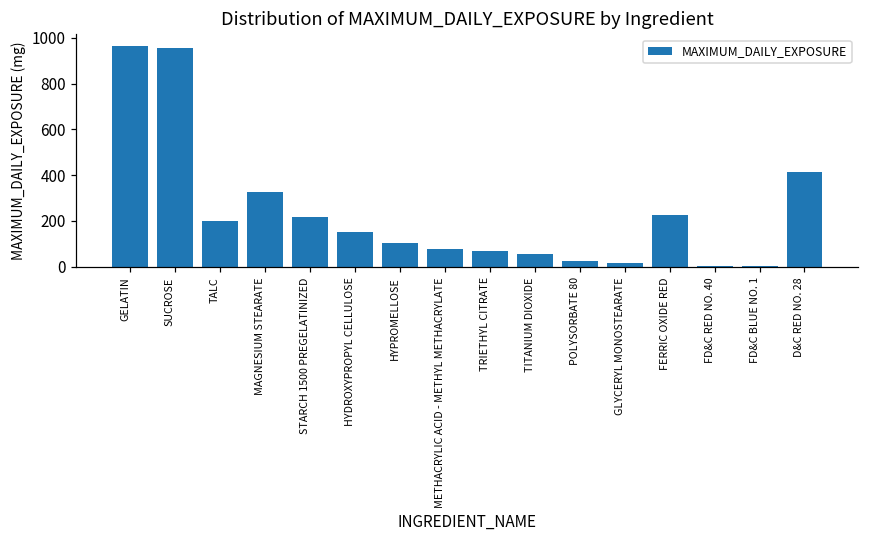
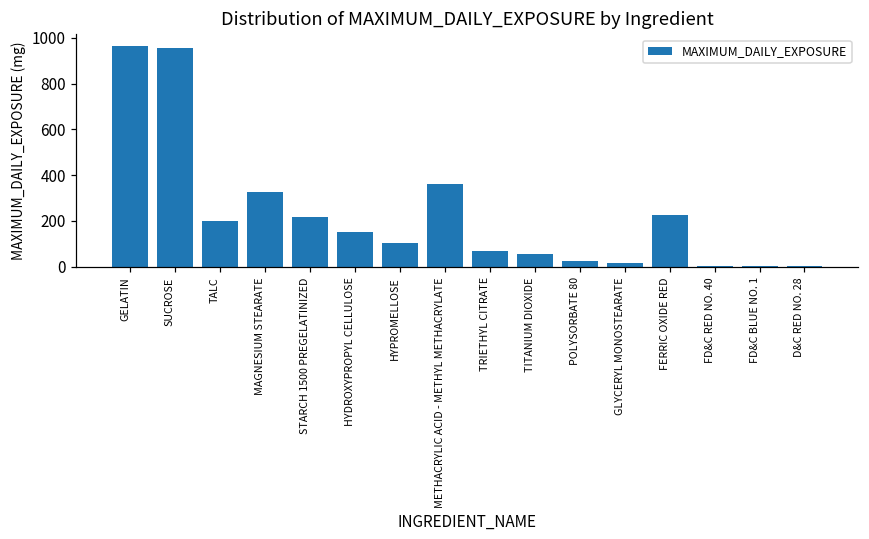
METHACRYLIC ACID - METHYL METHACRYLATE: 80 -> 360
D&C RED NO. 28: 410 -> 0
